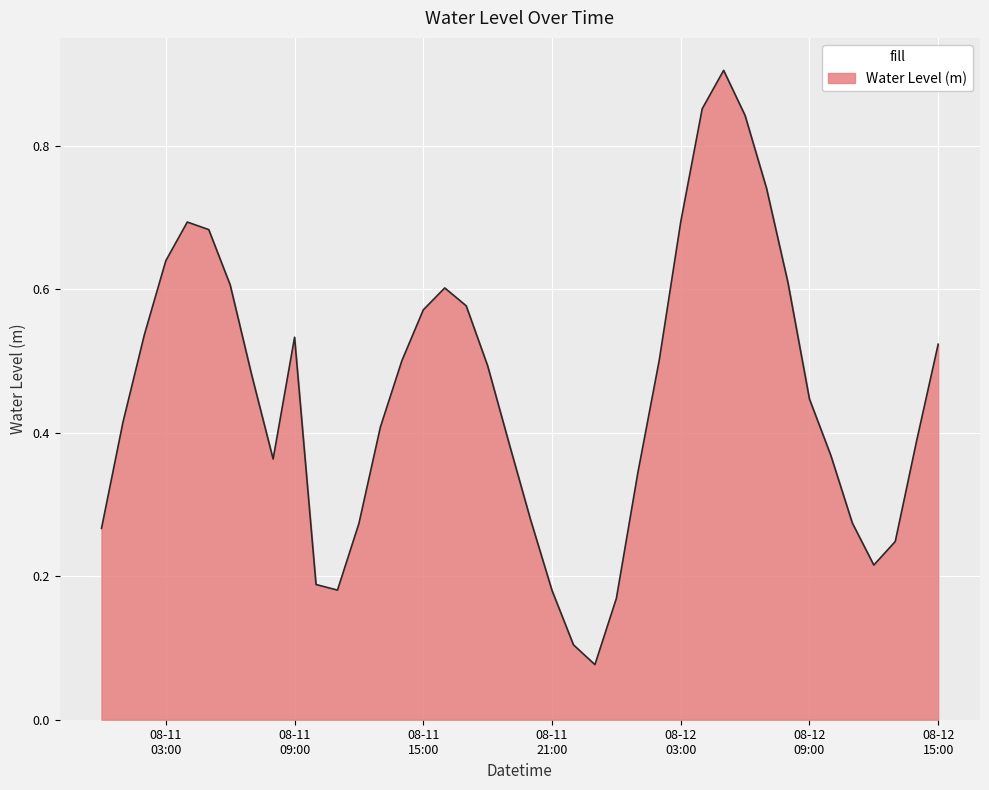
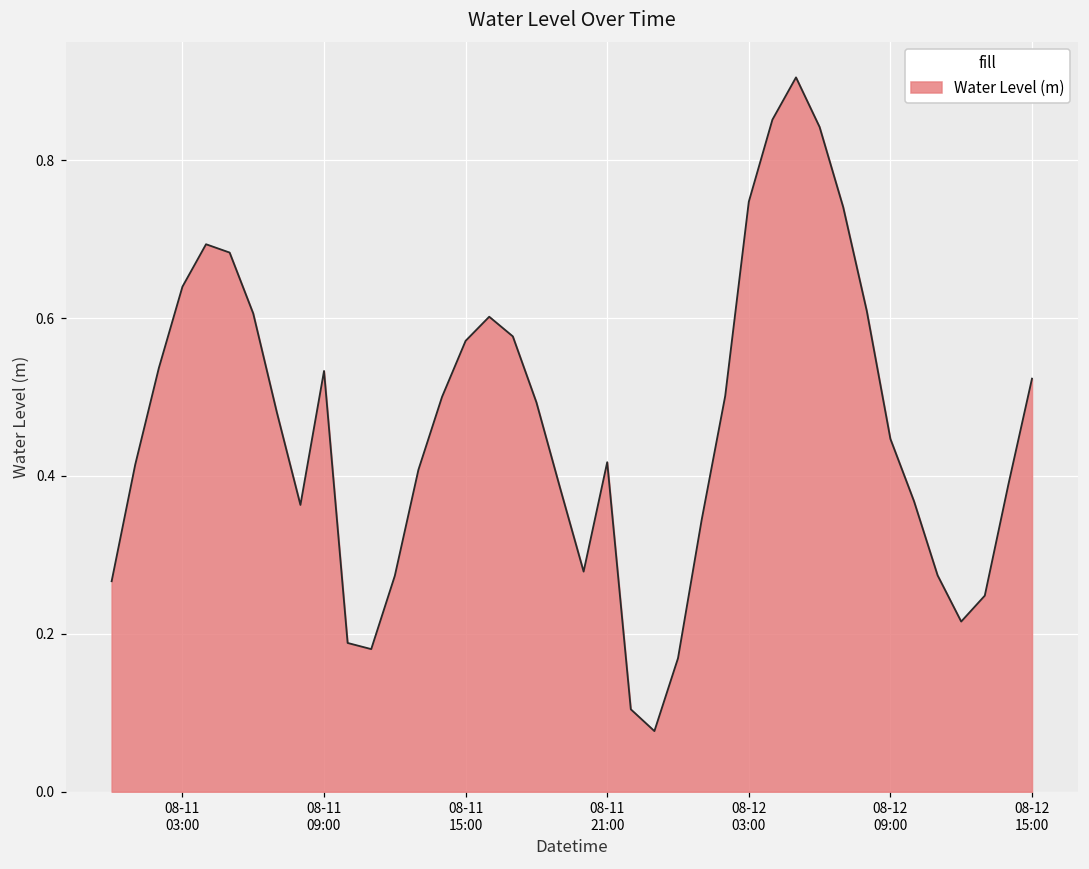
08-11 21:00: 0.18 -> 0.42
08-12 03:00: 0.69 -> 0.75
